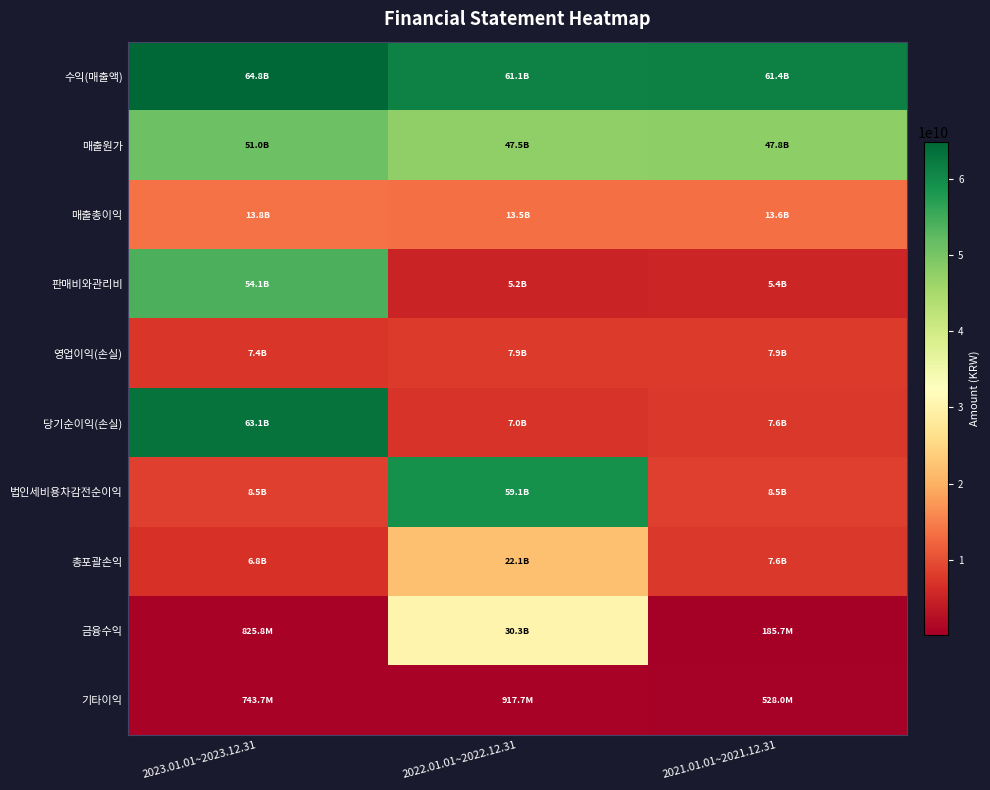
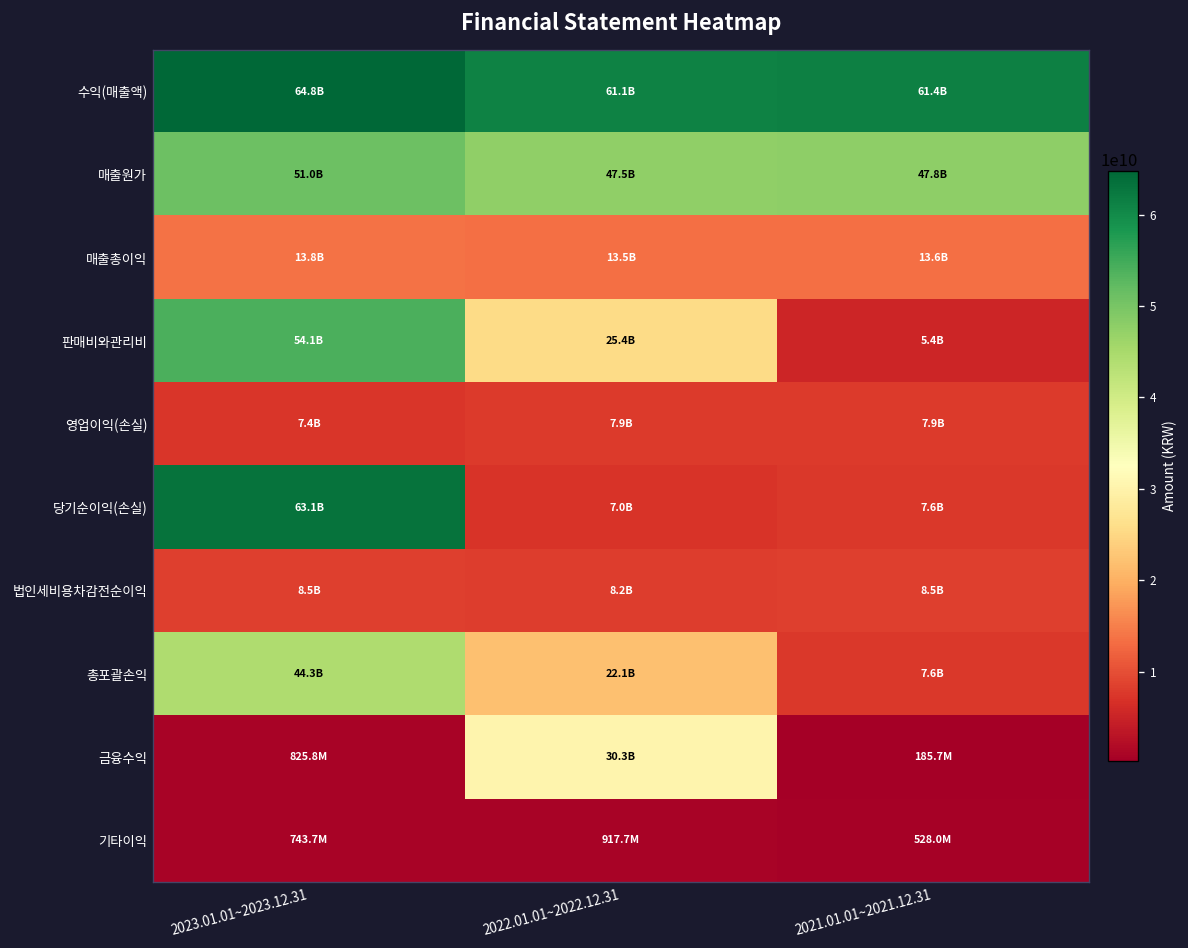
판매비와관리비, 2022.01.01~2022.12.31: 5.2B -> 25.4B
법인세비용차감전순이익, 2022.01.01~2022.12.31: 59.1B -> 8.2B
총포괄손익, 2023.01.01~2023.12.31: 6.8B -> 44.3B
